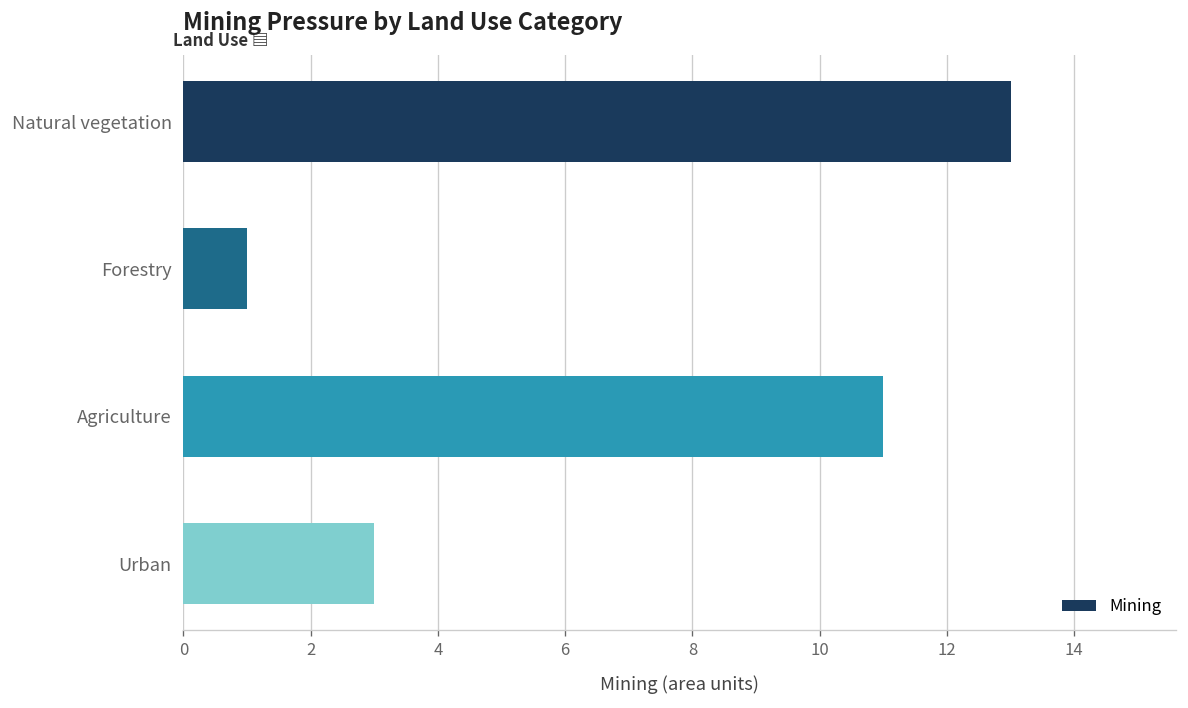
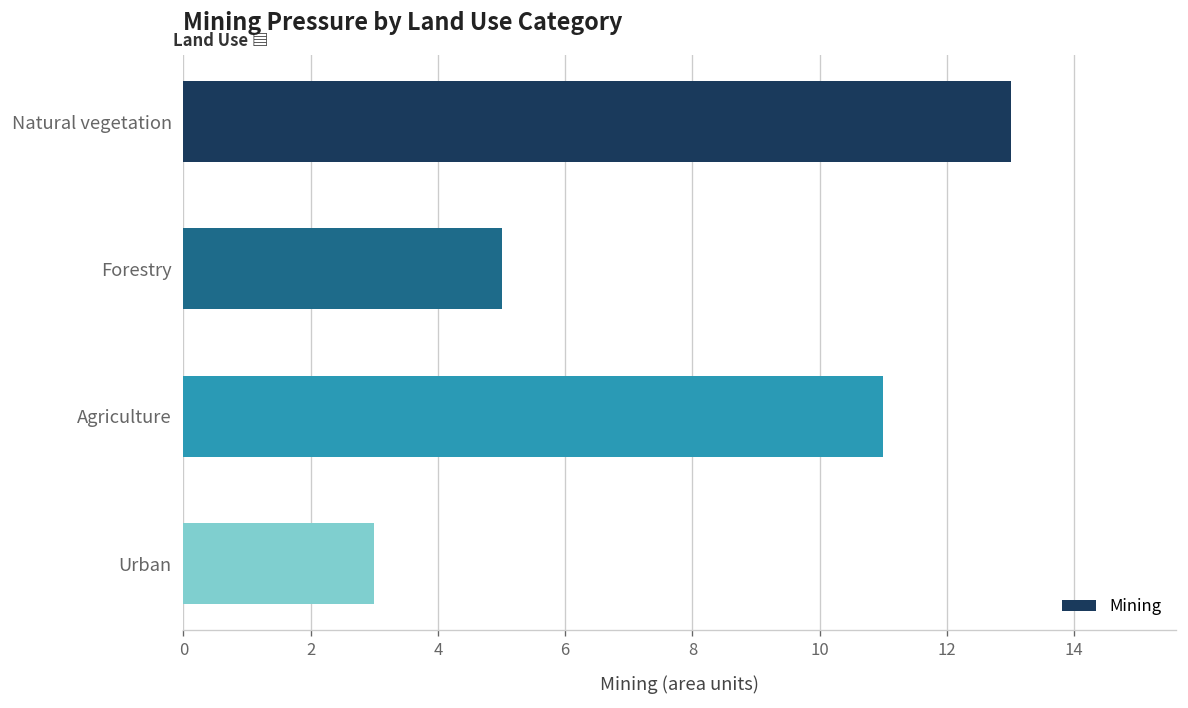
Forestry: 1 -> 5
